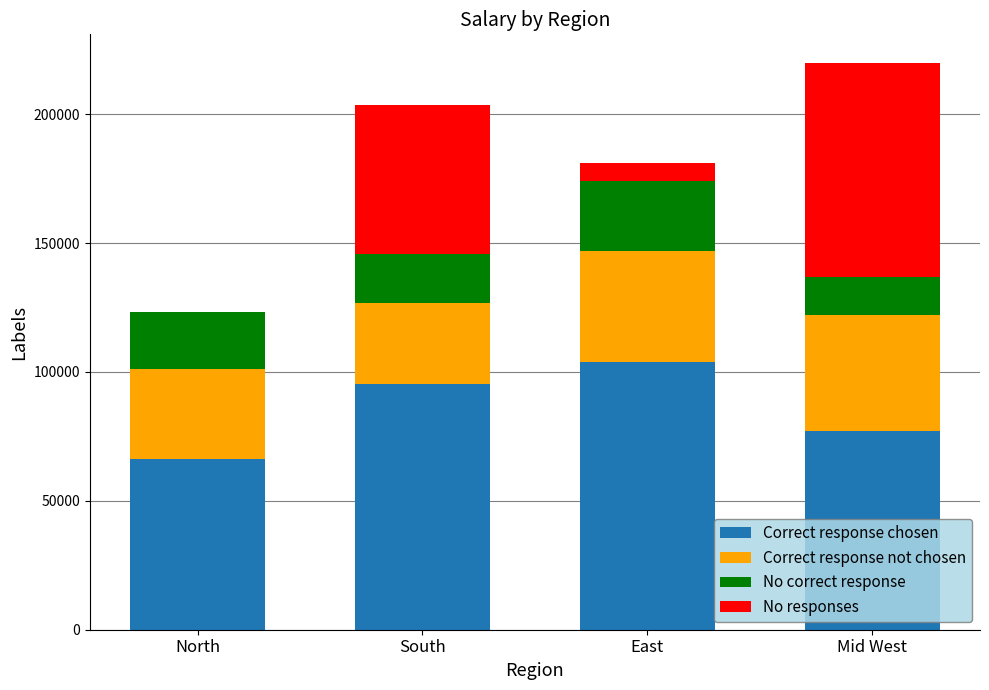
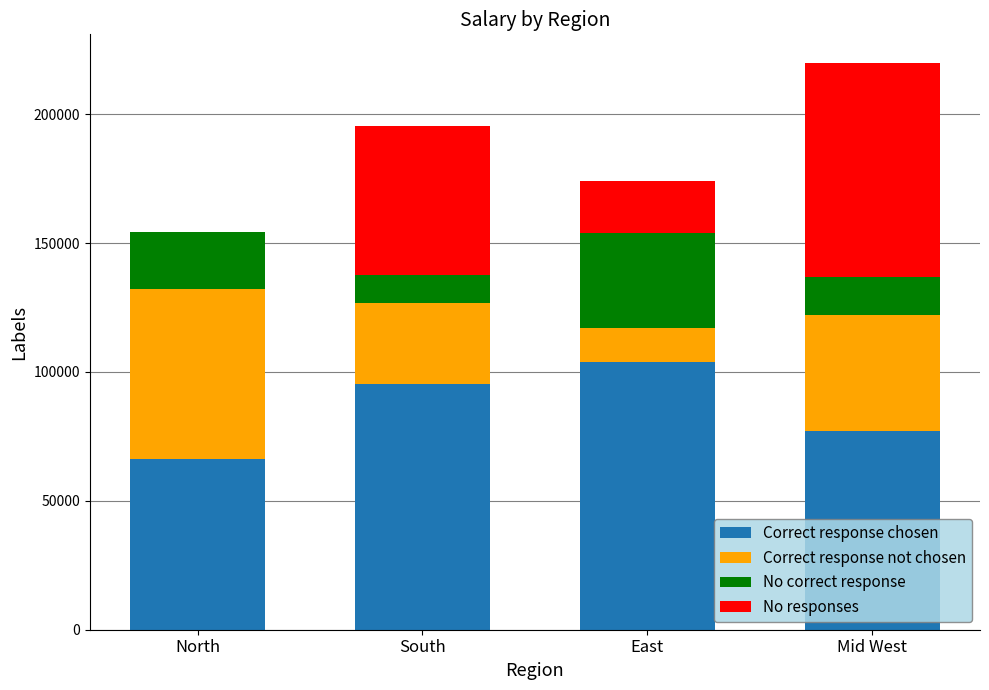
Correct response not chosen, North: 35000 -> 66000
No correct response, South: 19000 -> 11000
Correct response not chosen, East: 43000 -> 13000
No correct response, East: 27000 -> 37000
No responses, East: 7000 -> 20000
